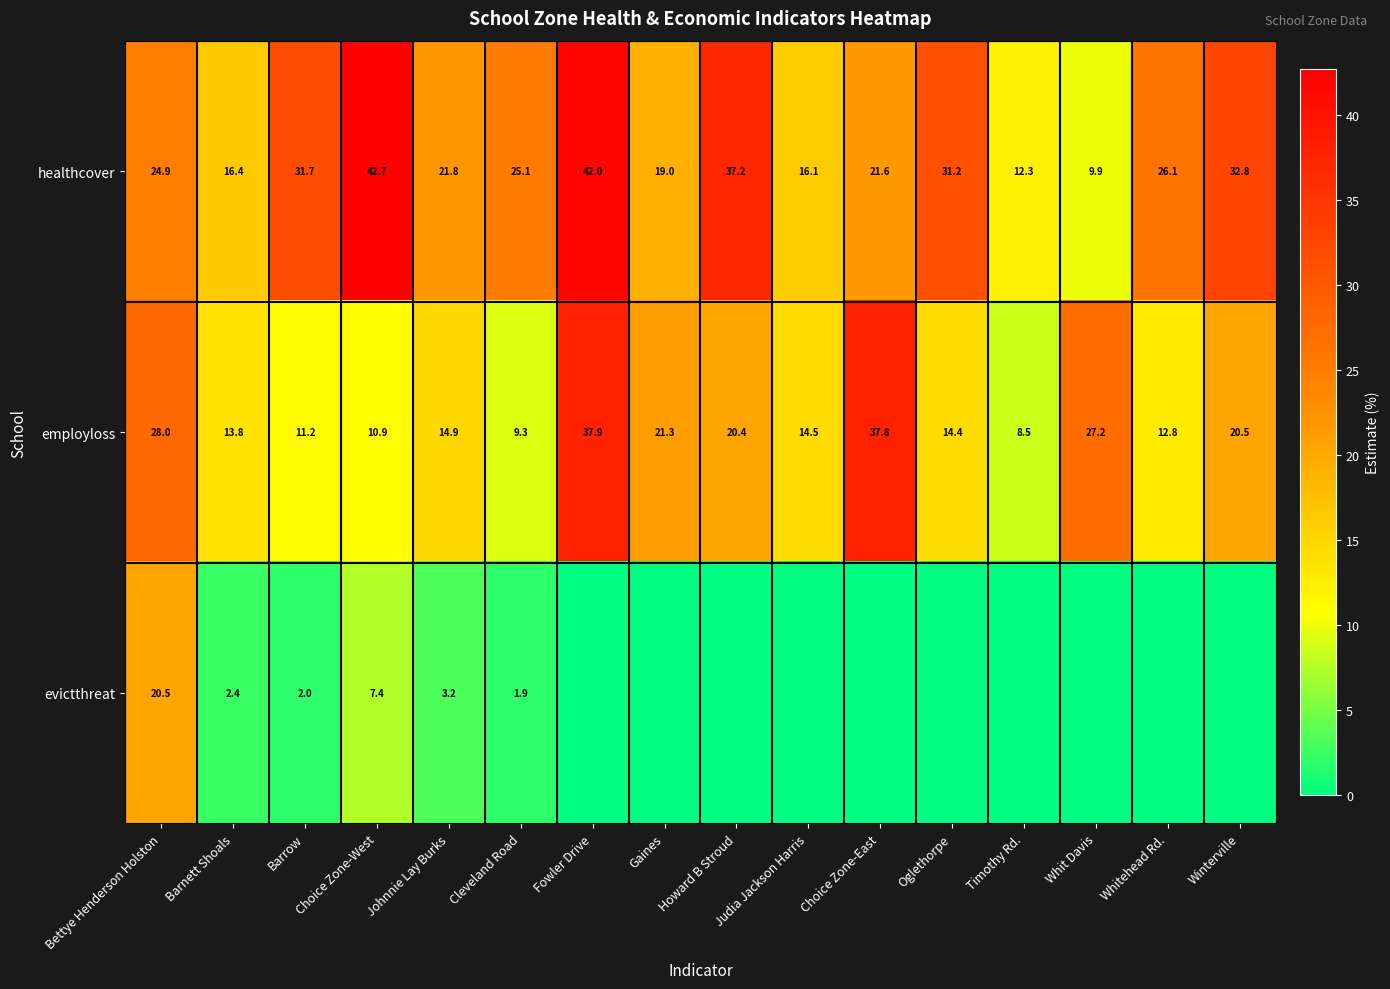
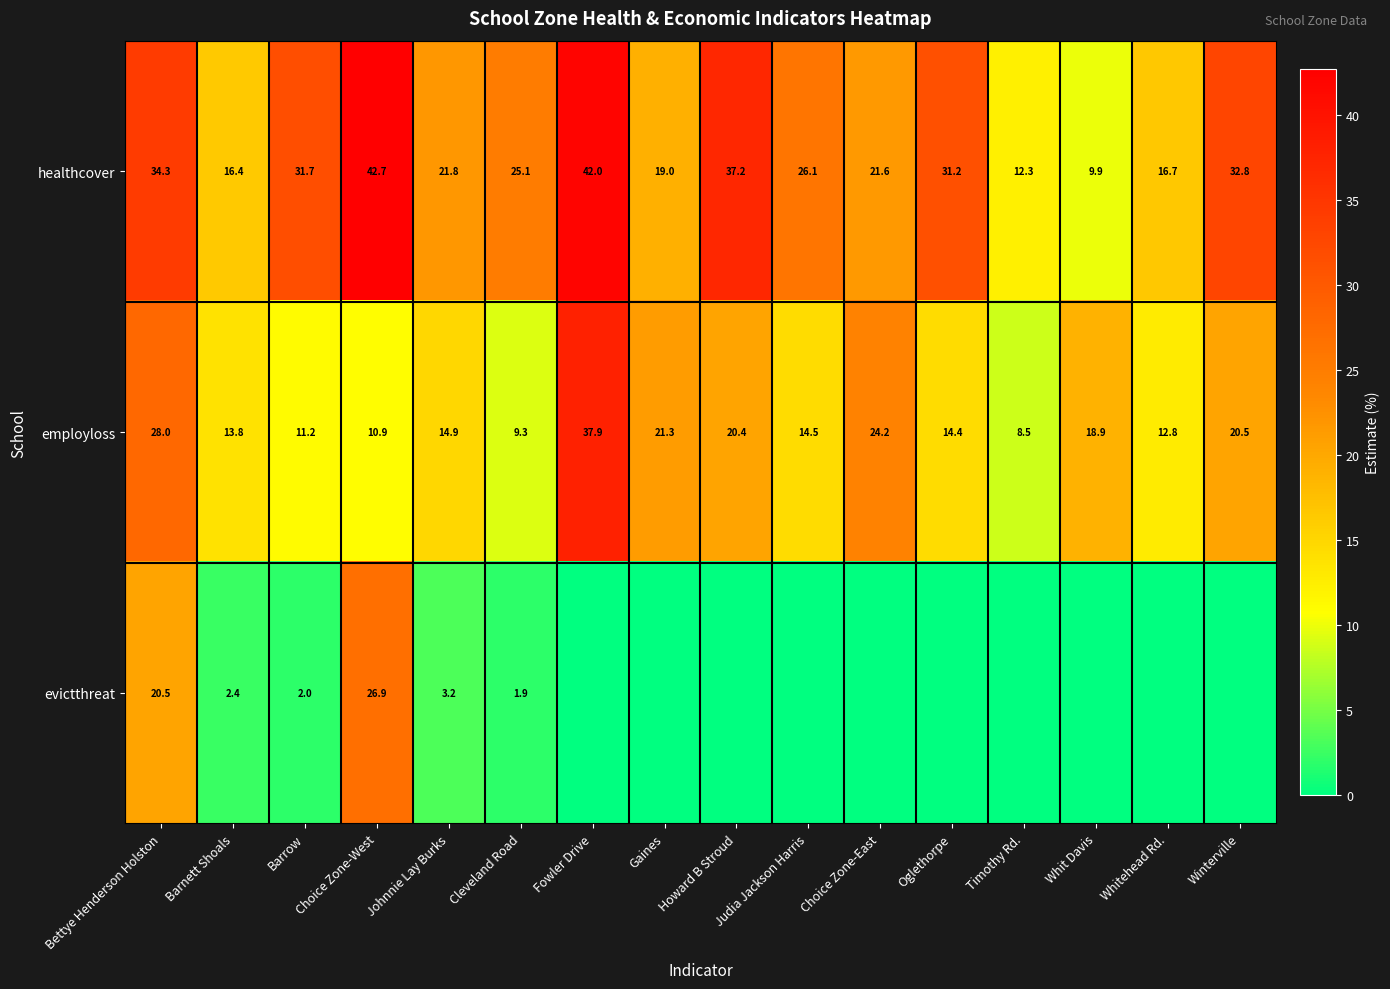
healthcover, Bettye Henderson Holston: 24.9 -> 34.3
healthcover, Judia Jackson Harris: 16.1 -> 26.1
healthcover, Whitehead Rd.: 26.1 -> 16.7
employloss, Choice Zone-East: 37.8 -> 24.2
employloss, Whit Davis: 27.2 -> 18.9
evictthreat, Choice Zone-West: 7.4 -> 26.9
